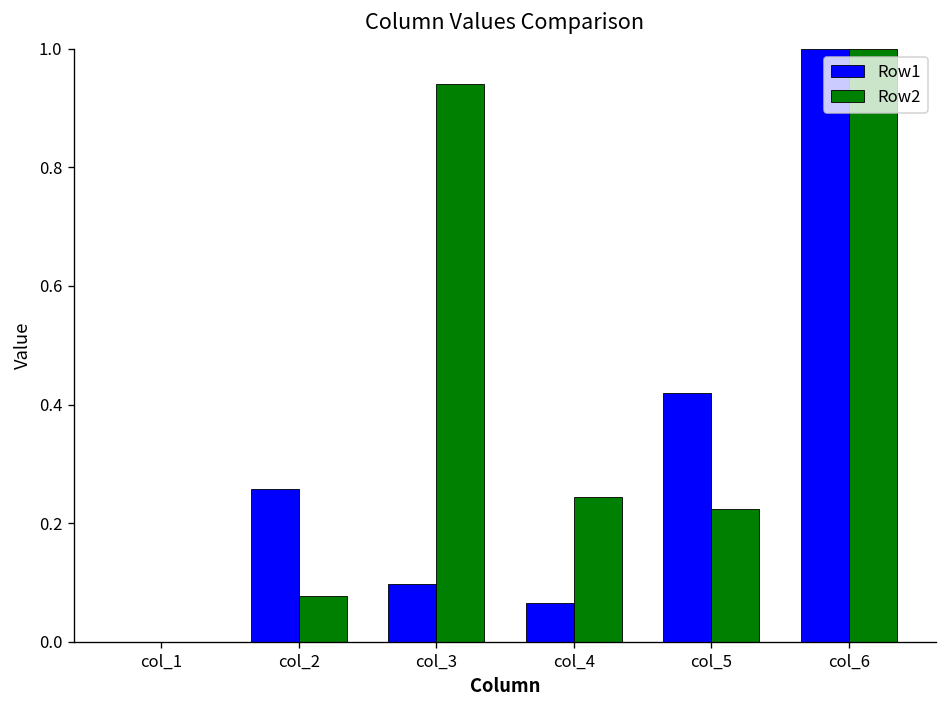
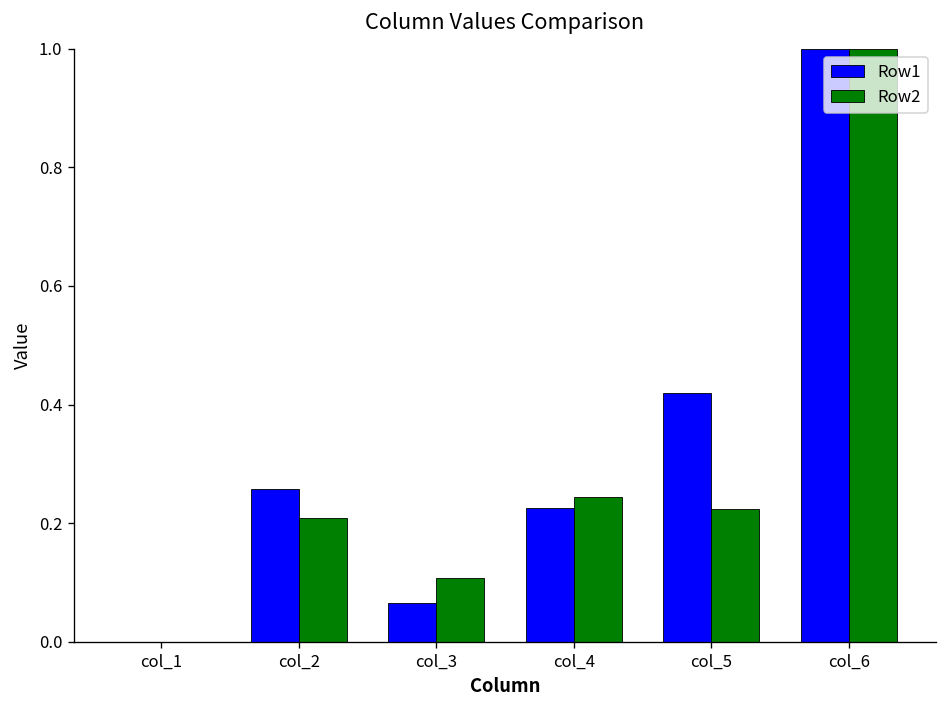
Row2, col_2: 0.08 -> 0.21
Row1, col_3: 0.10 -> 0.06
Row2, col_3: 0.94 -> 0.11
Row1, col_4: 0.06 -> 0.23
